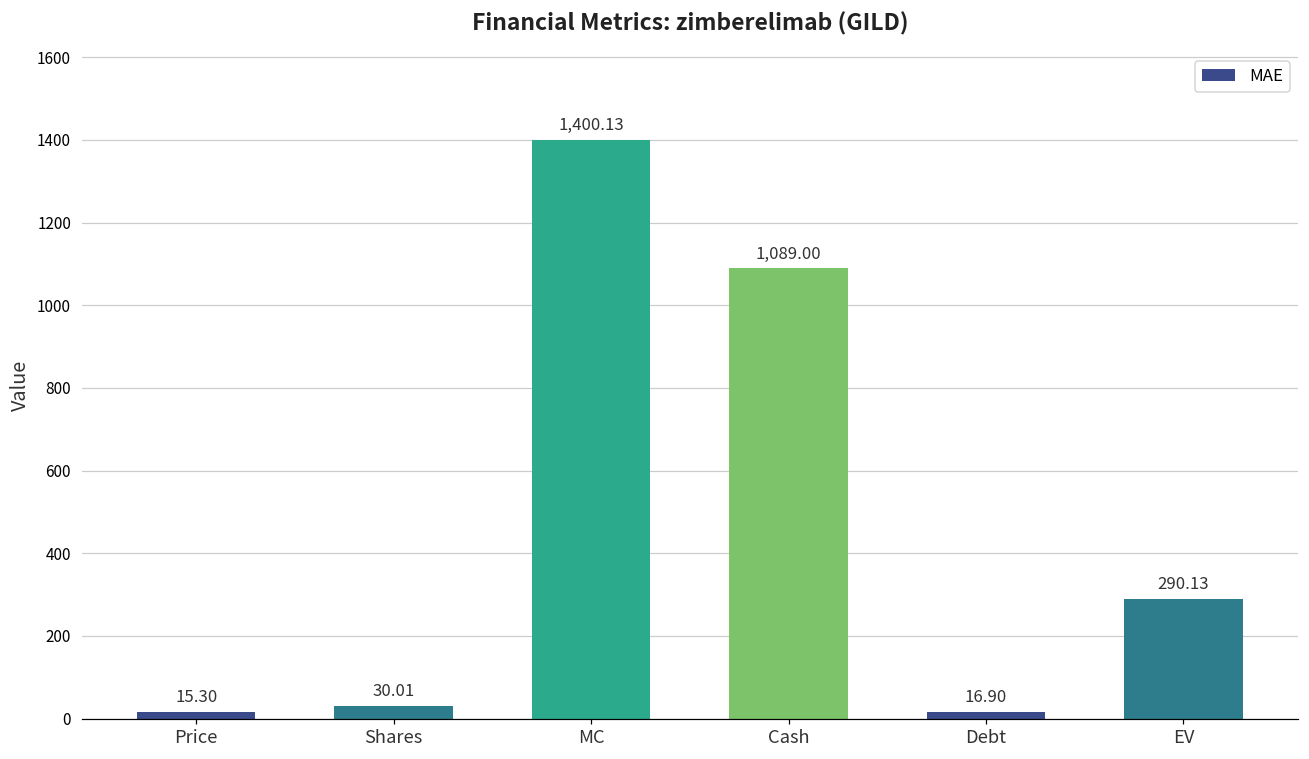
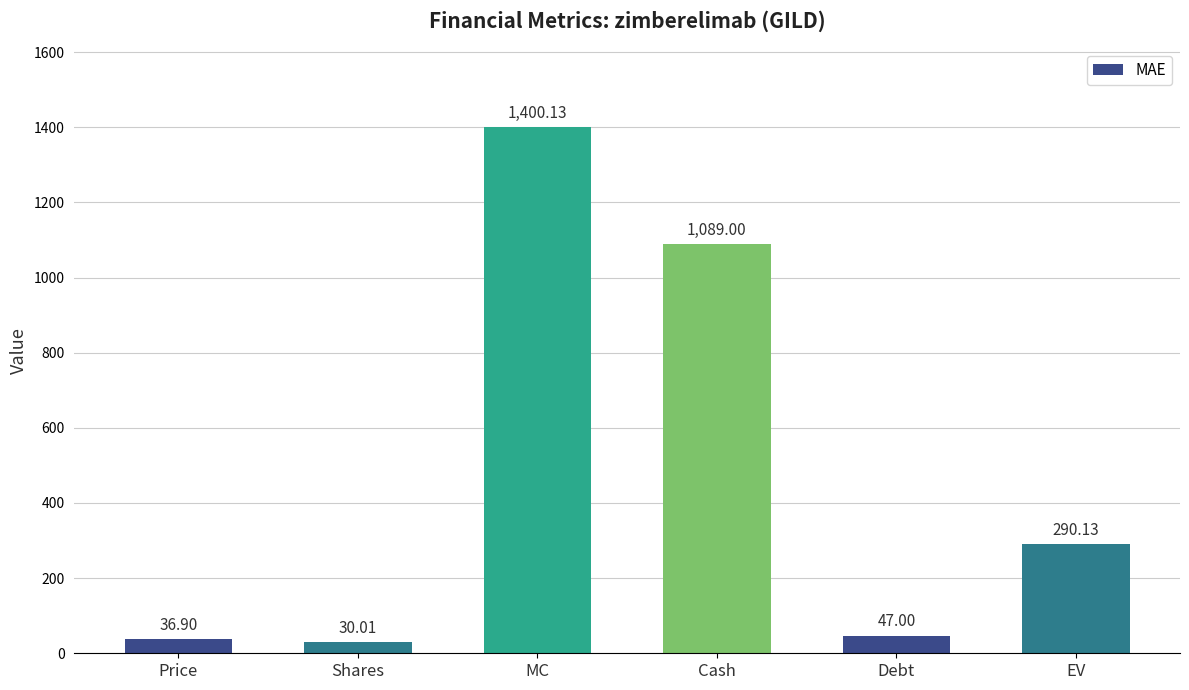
Price: 15.30 -> 36.90
Debt: 16.90 -> 47.00
